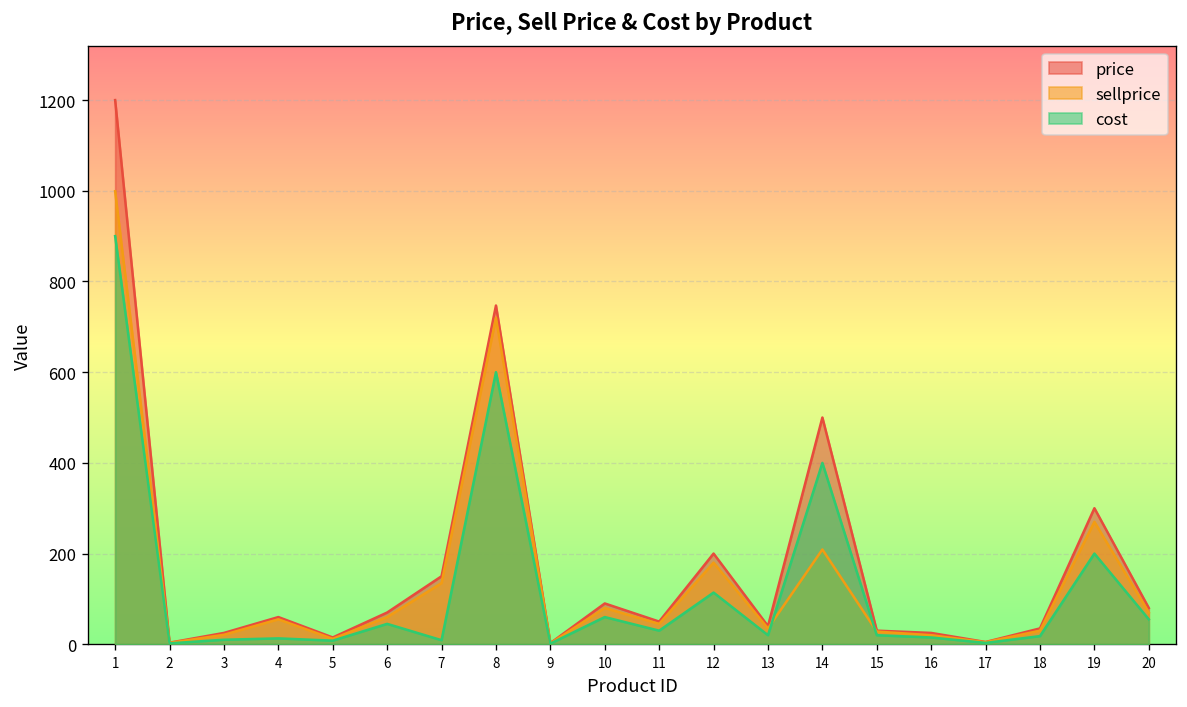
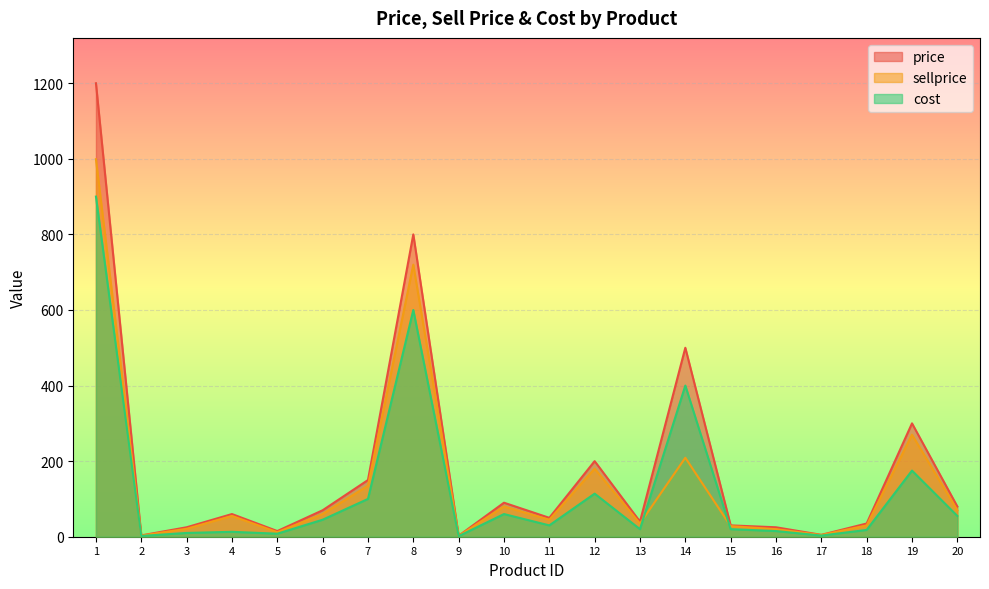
cost, 7: 10 -> 100
price, 8: 750 -> 800
cost, 19: 200 -> 180
